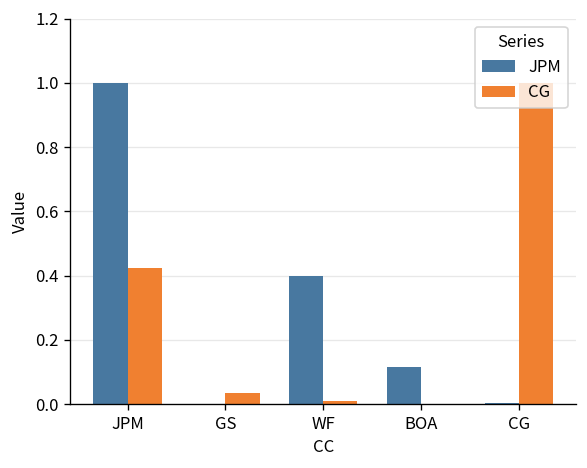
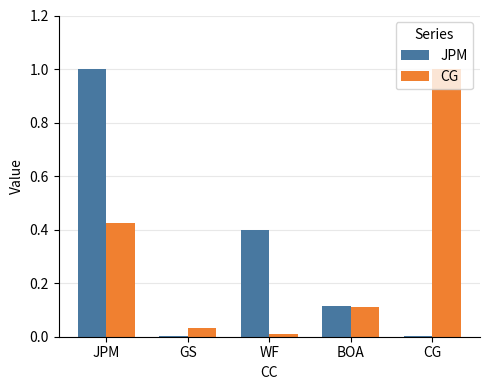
CG, BOA: 0.00 -> 0.11
